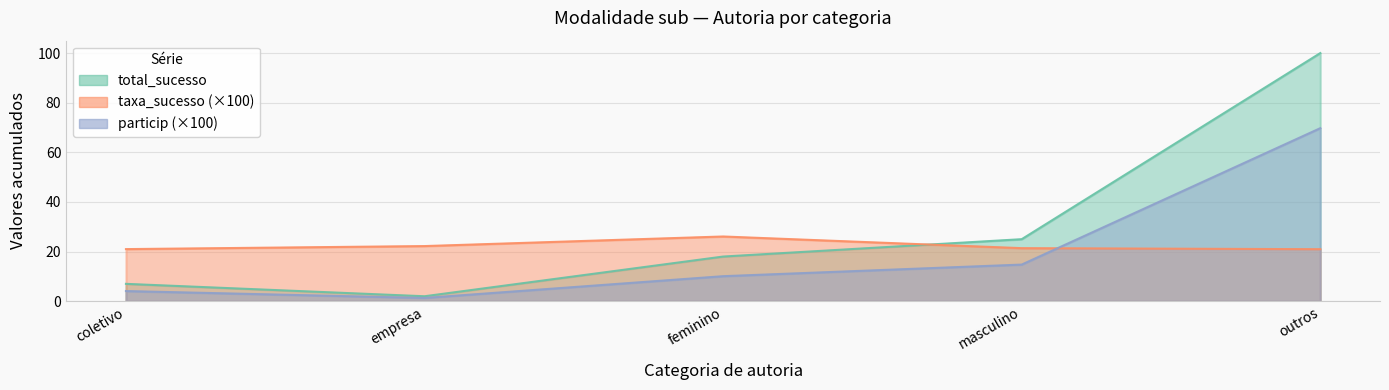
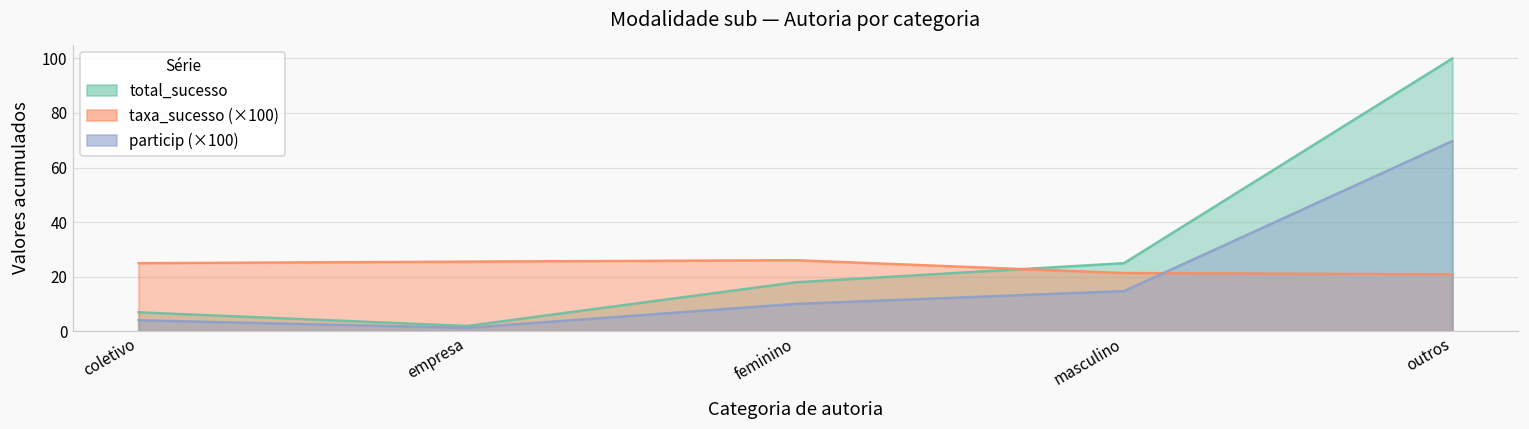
taxa_sucesso (×100), coletivo: 21 -> 25
taxa_sucesso (×100), empresa: 22 -> 26
